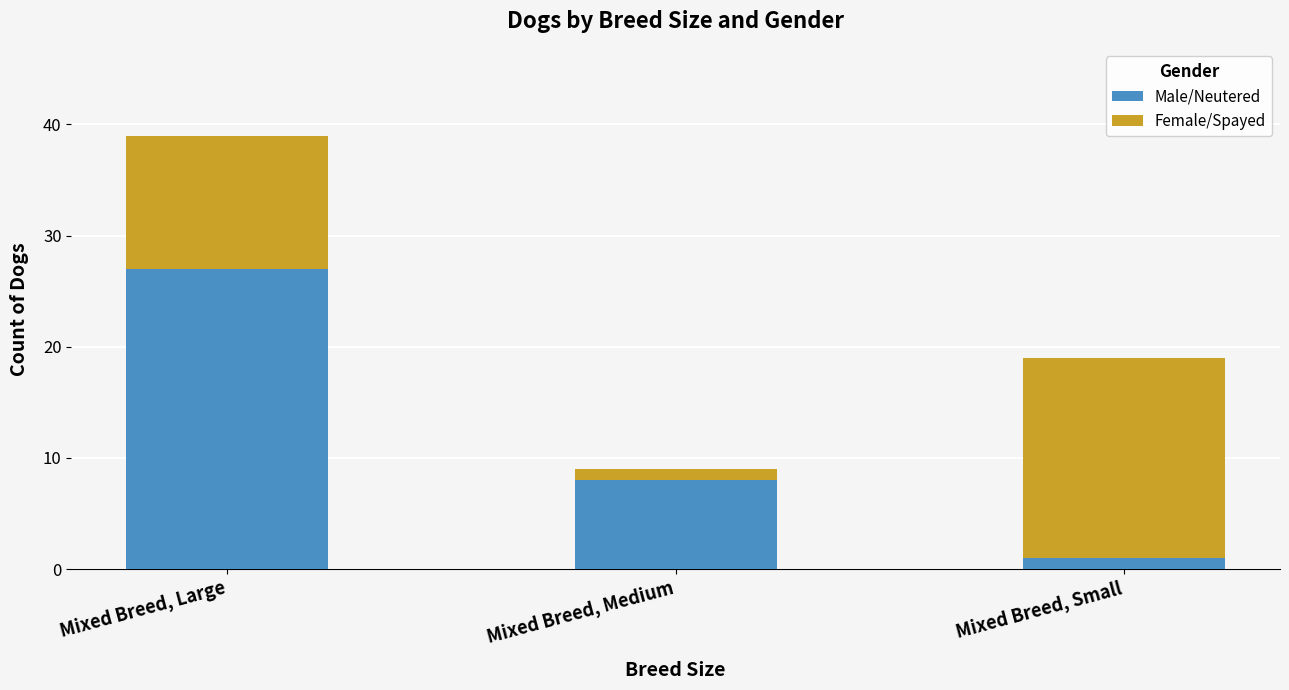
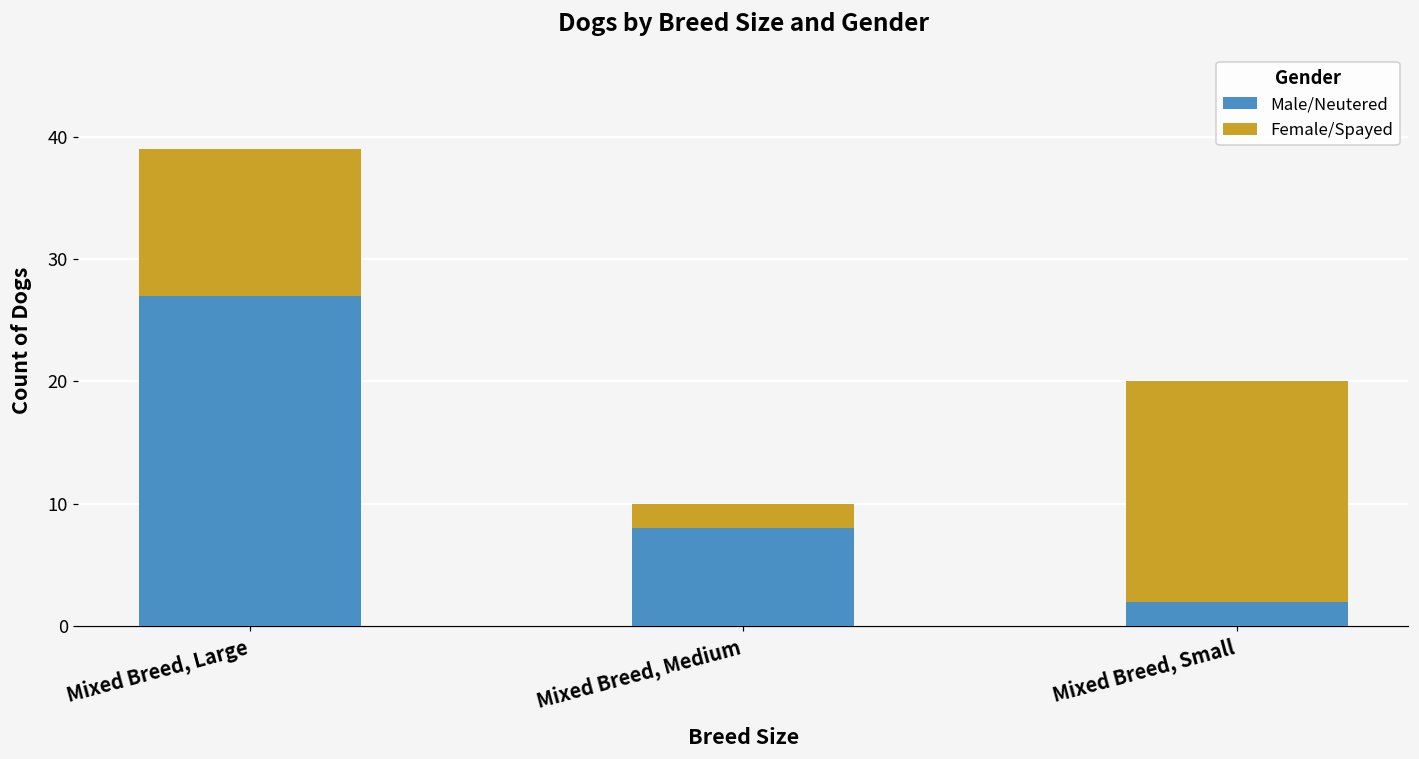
Female/Spayed, Mixed Breed, Medium: 1 -> 2
Male/Neutered, Mixed Breed, Small: 1 -> 2
